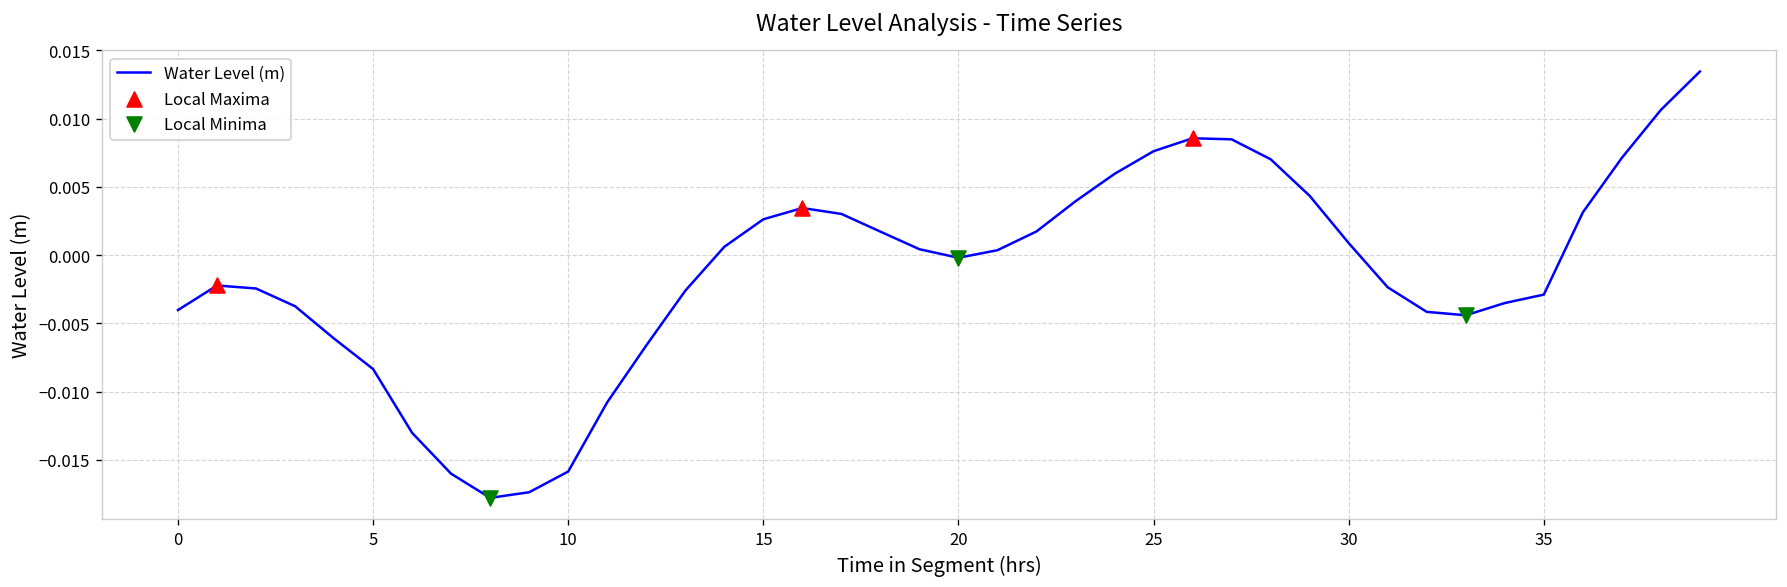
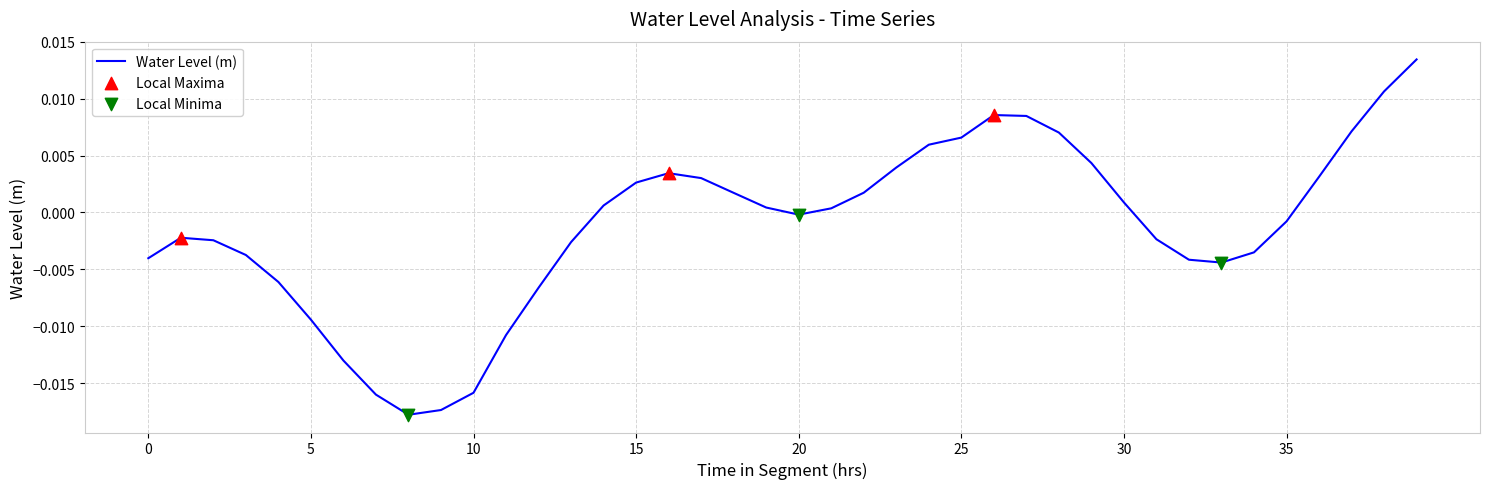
Water Level (m), 5: -0.0083 -> -0.0094
Water Level (m), 25: 0.0076 -> 0.0066
Water Level (m), 35: -0.0029 -> -0.0008
